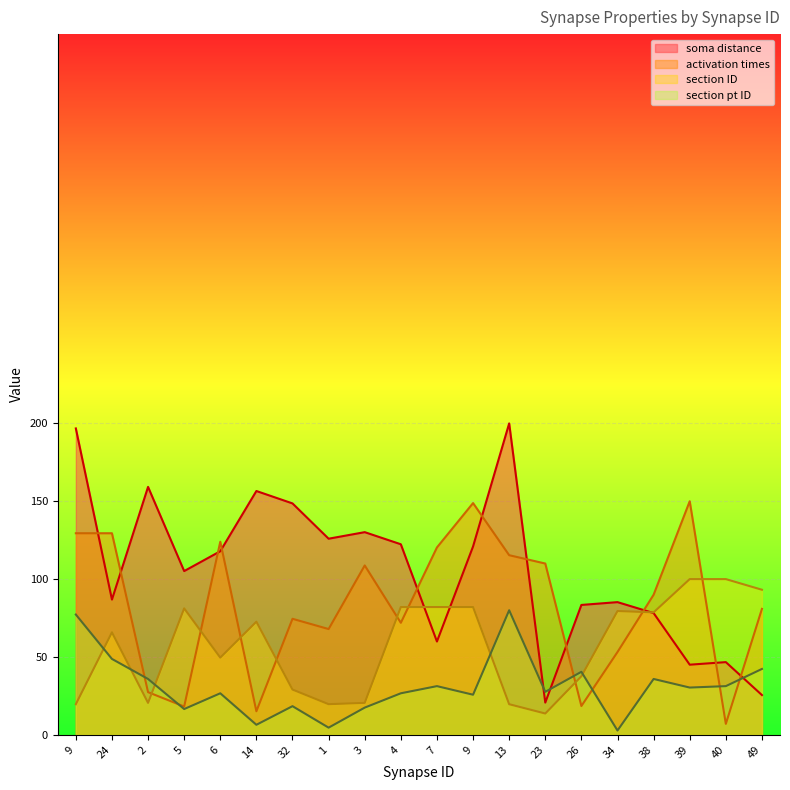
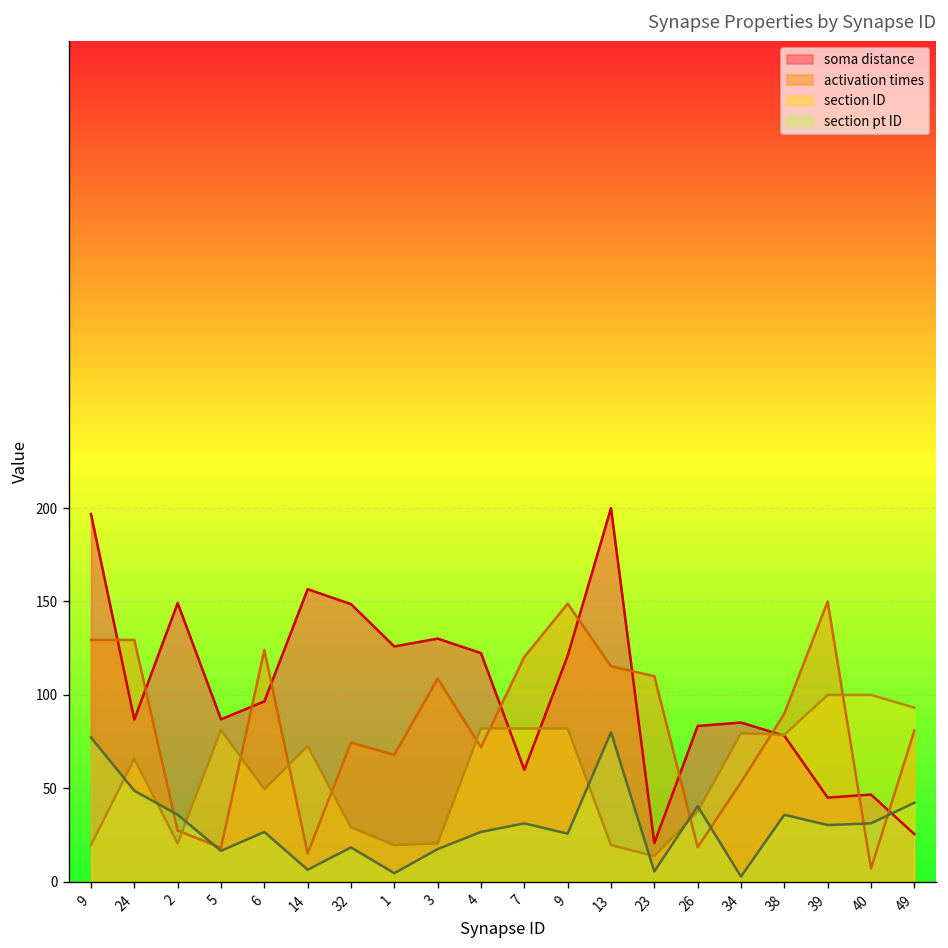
soma distance, 2: 159 -> 149
soma distance, 5: 105 -> 87
soma distance, 6: 118 -> 97
section pt ID, 23: 28 -> 6
